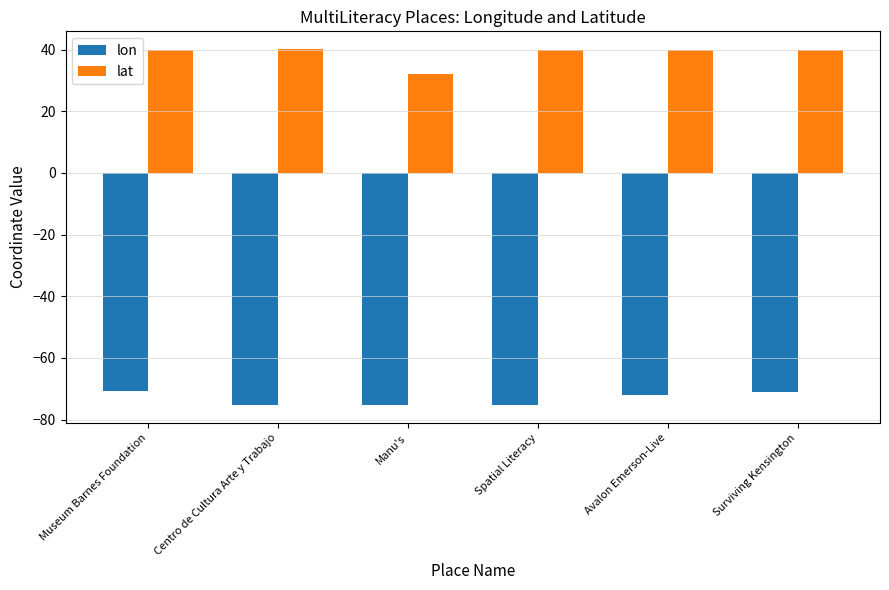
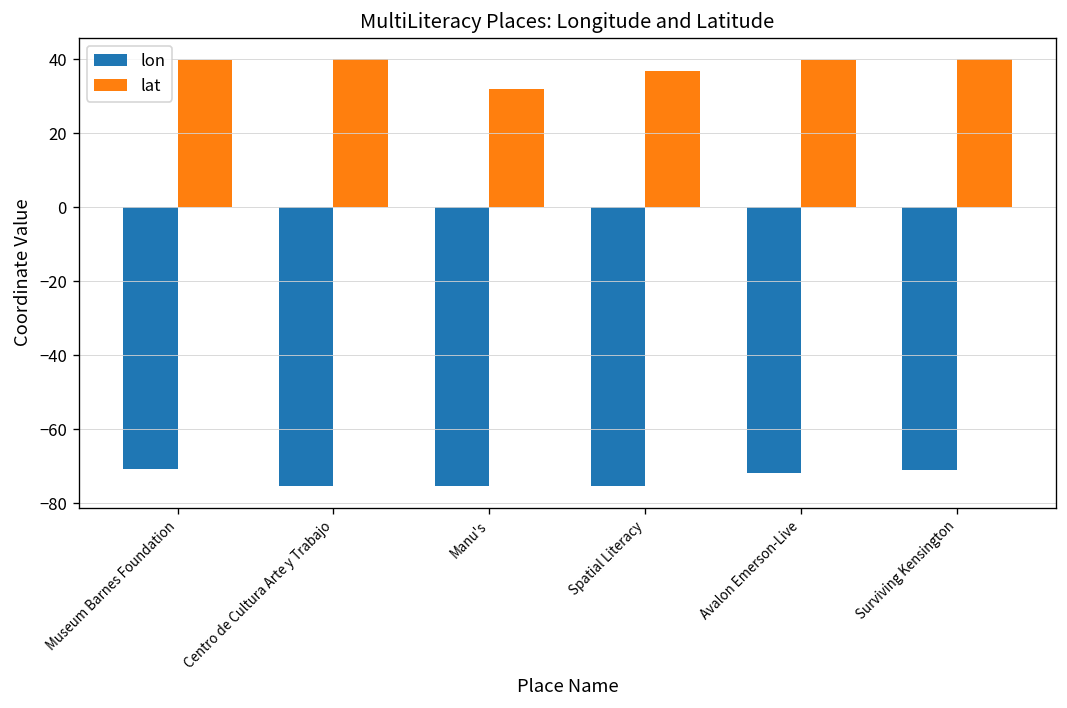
lat, Spatial Literacy: 40 -> 37
